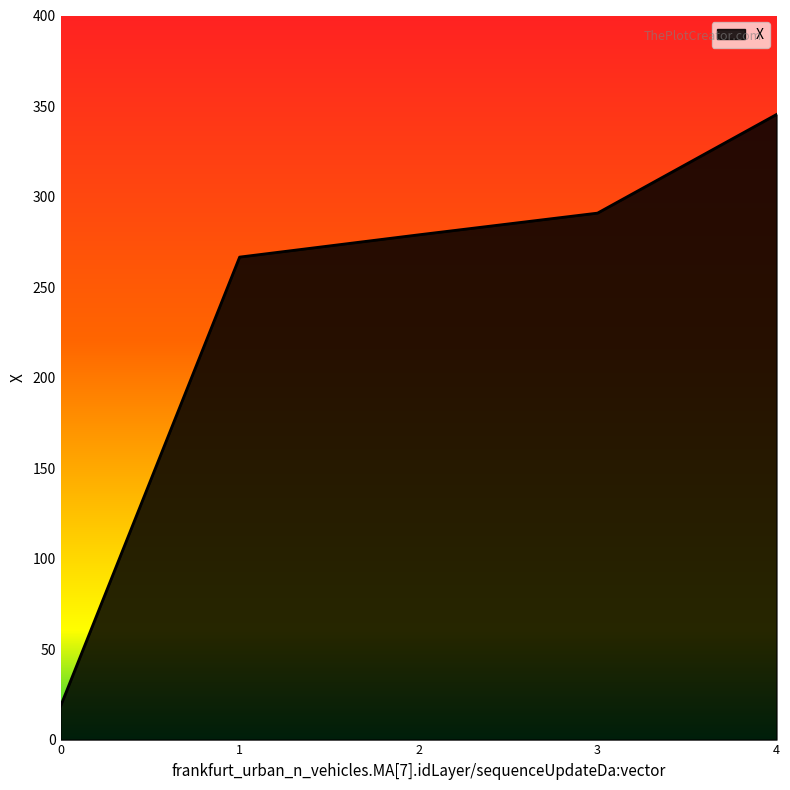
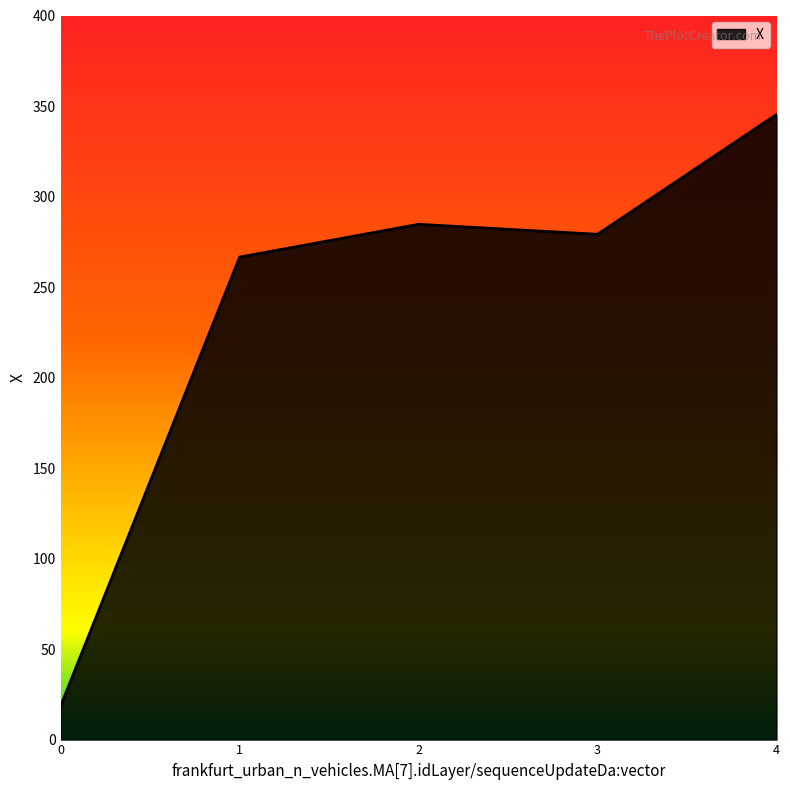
2: 279 -> 285
3: 291 -> 279
